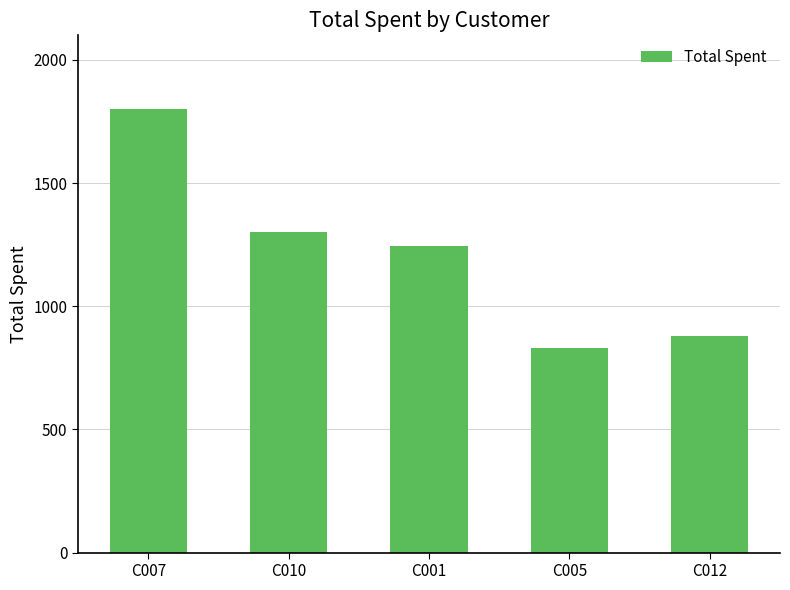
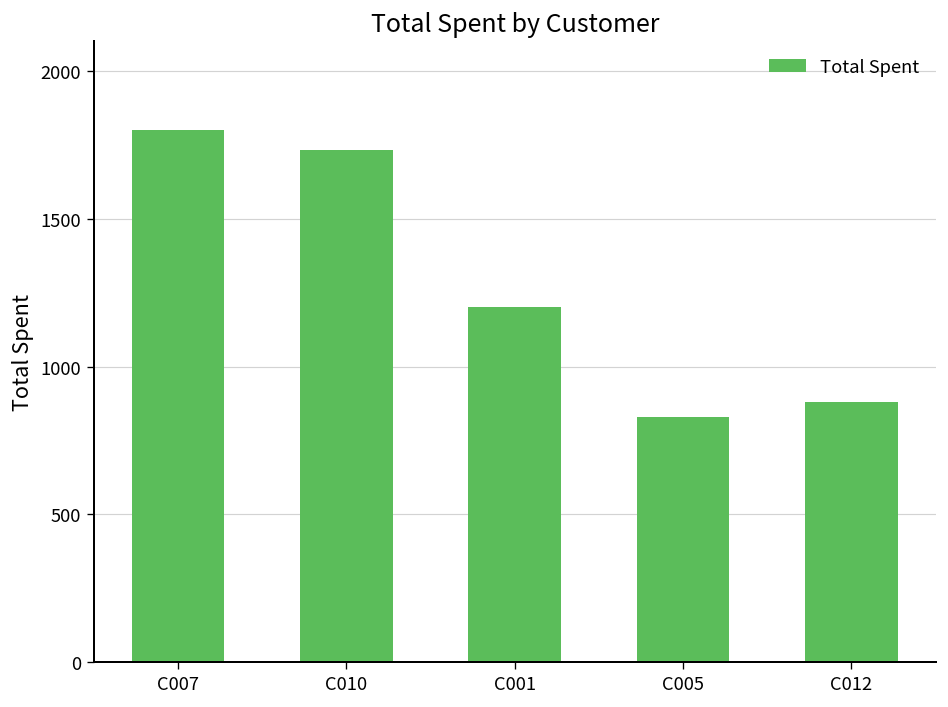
C010: 1300 -> 1730
C001: 1250 -> 1200
